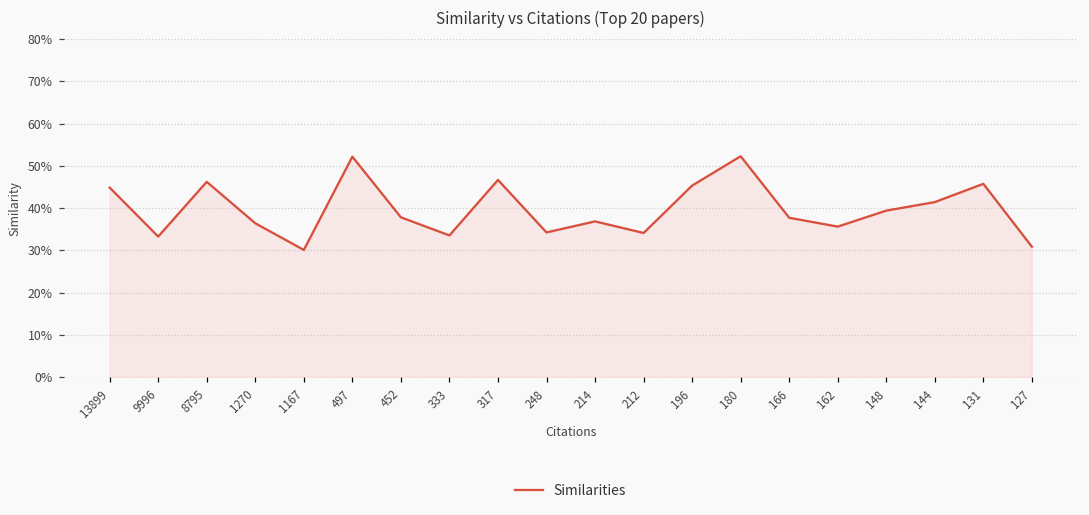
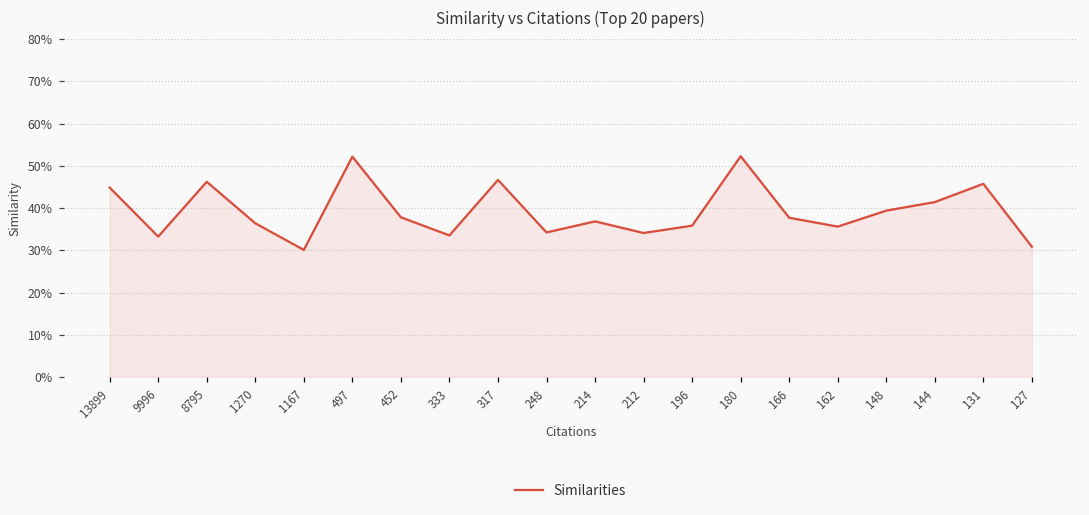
196: 45% -> 36%
